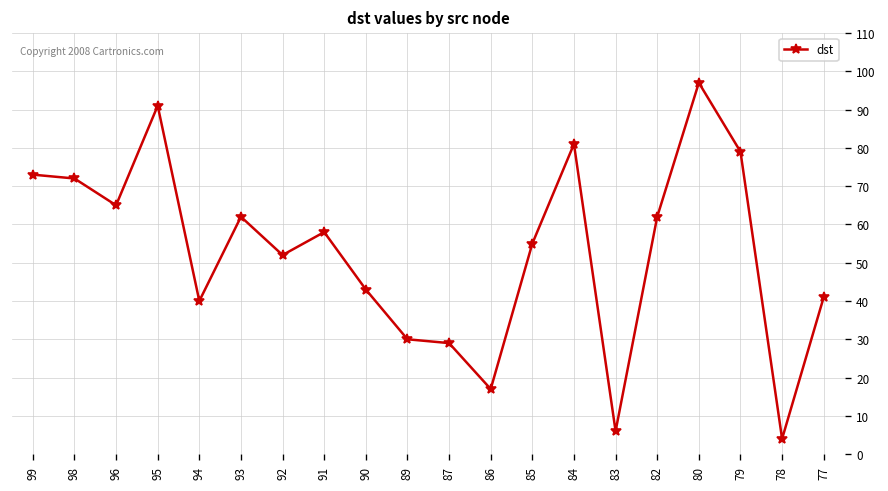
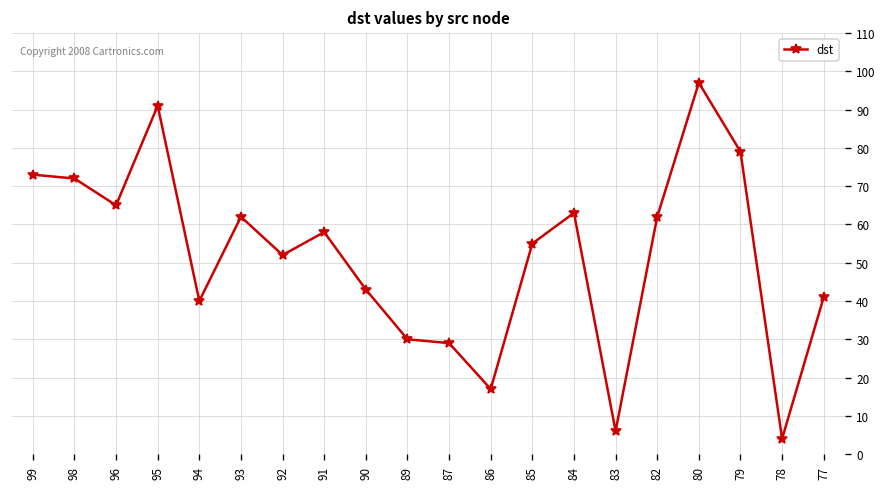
84: 81 -> 63
